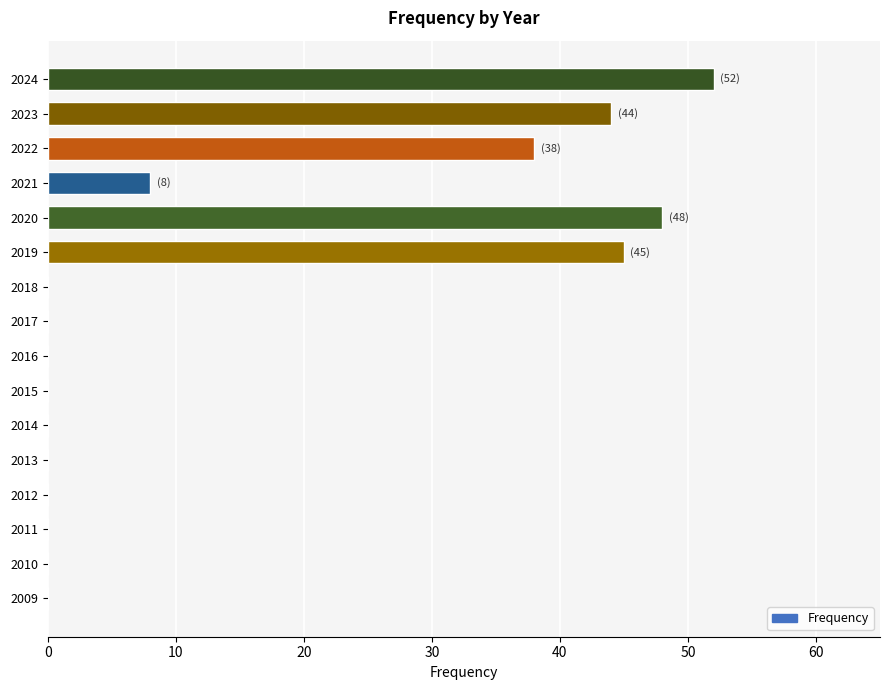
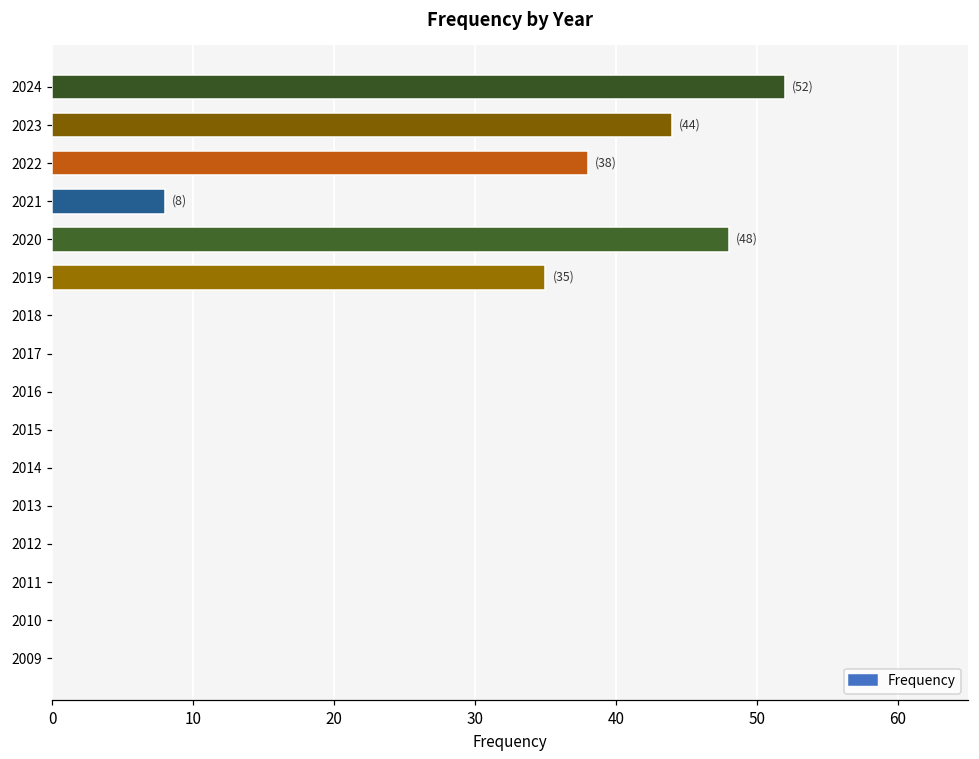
2019: (45) -> (35)
